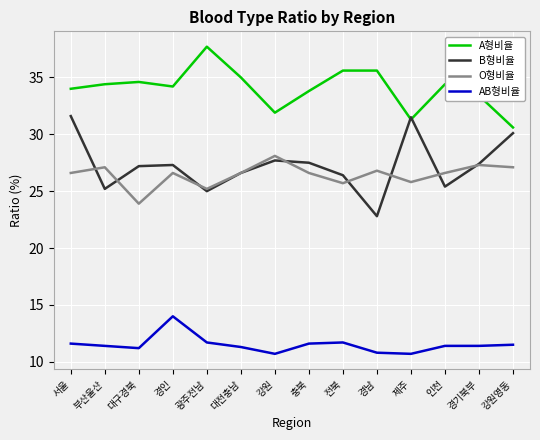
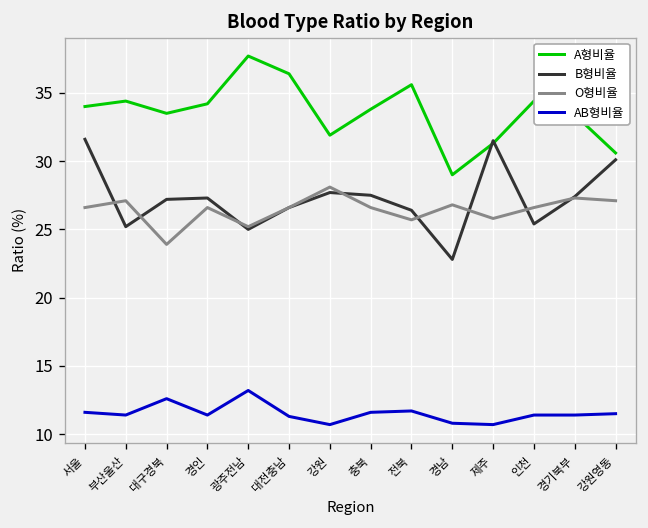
A형비율, 대구경북: 34.6 -> 33.5
AB형비율, 대구경북: 11.2 -> 12.6
AB형비율, 경인: 14.0 -> 11.4
AB형비율, 광주전남: 11.7 -> 13.2
A형비율, 대전충남: 35.0 -> 36.4
A형비율, 경남: 35.6 -> 29.0
